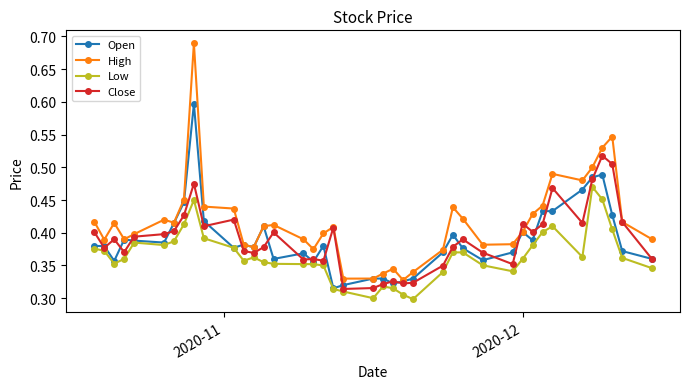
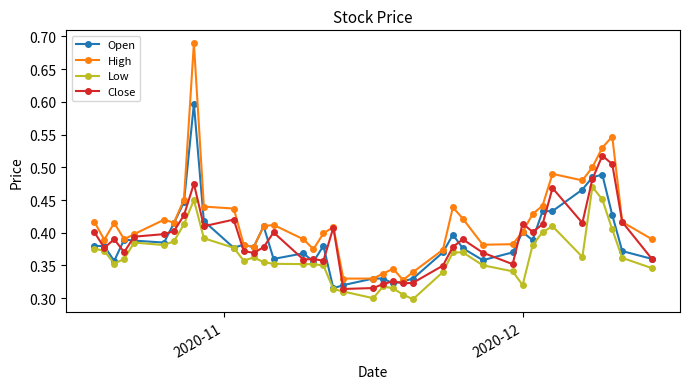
Low, 2020-12: 0.36 -> 0.32
